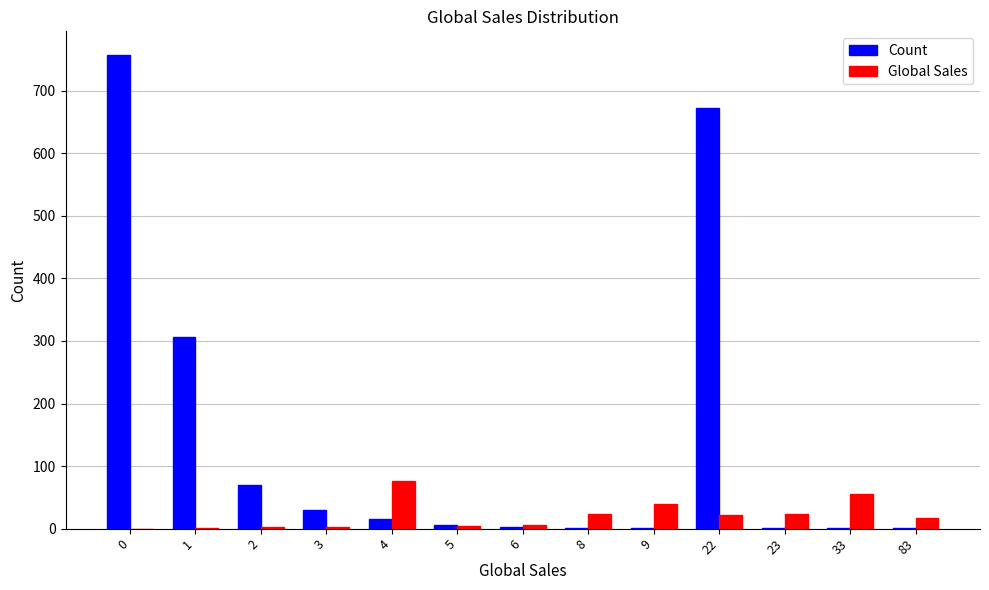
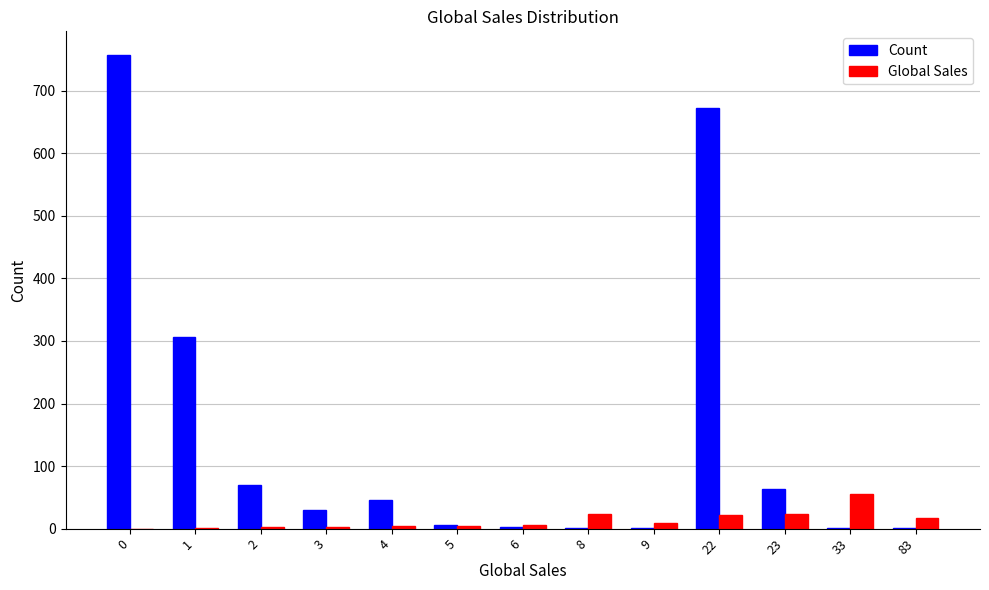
Count, 4: 20 -> 50
Global Sales, 4: 80 -> 0
Global Sales, 9: 40 -> 10
Count, 23: 0 -> 60
